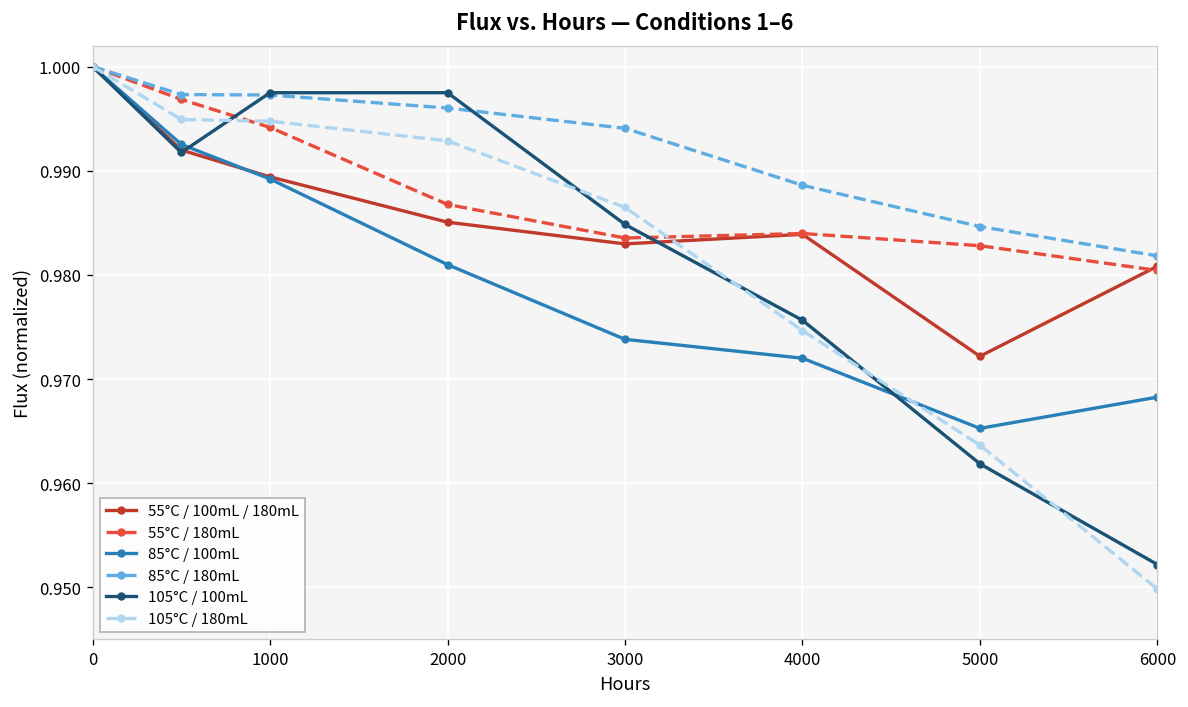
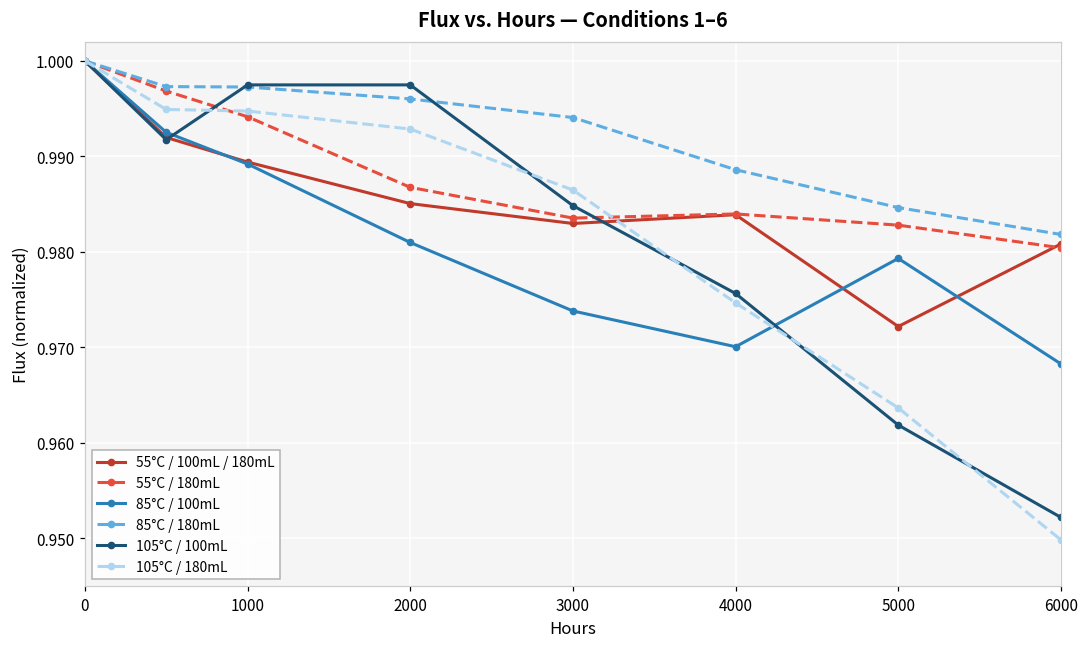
85°C / 100mL, 4000: 0.972 -> 0.970
85°C / 100mL, 5000: 0.965 -> 0.979
